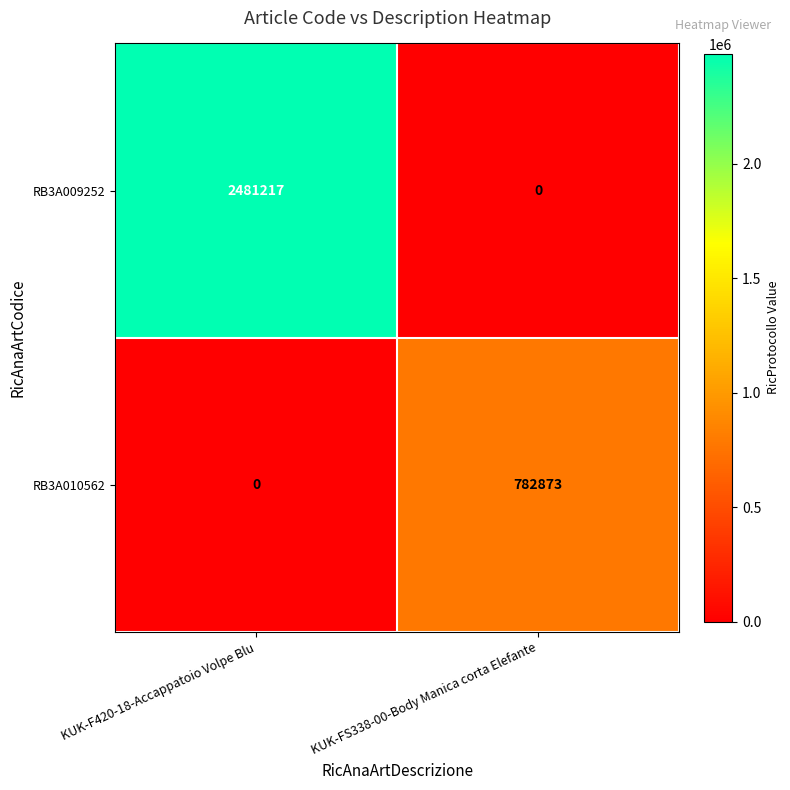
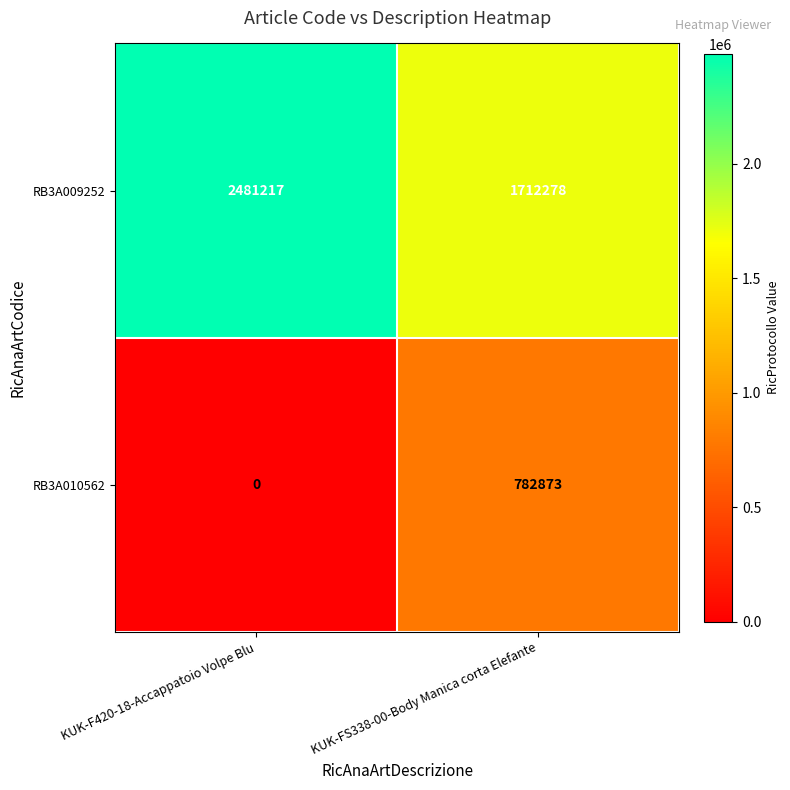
RB3A009252, KUK-FS338-00-Body Manica corta Elefante: 0 -> 1712278
